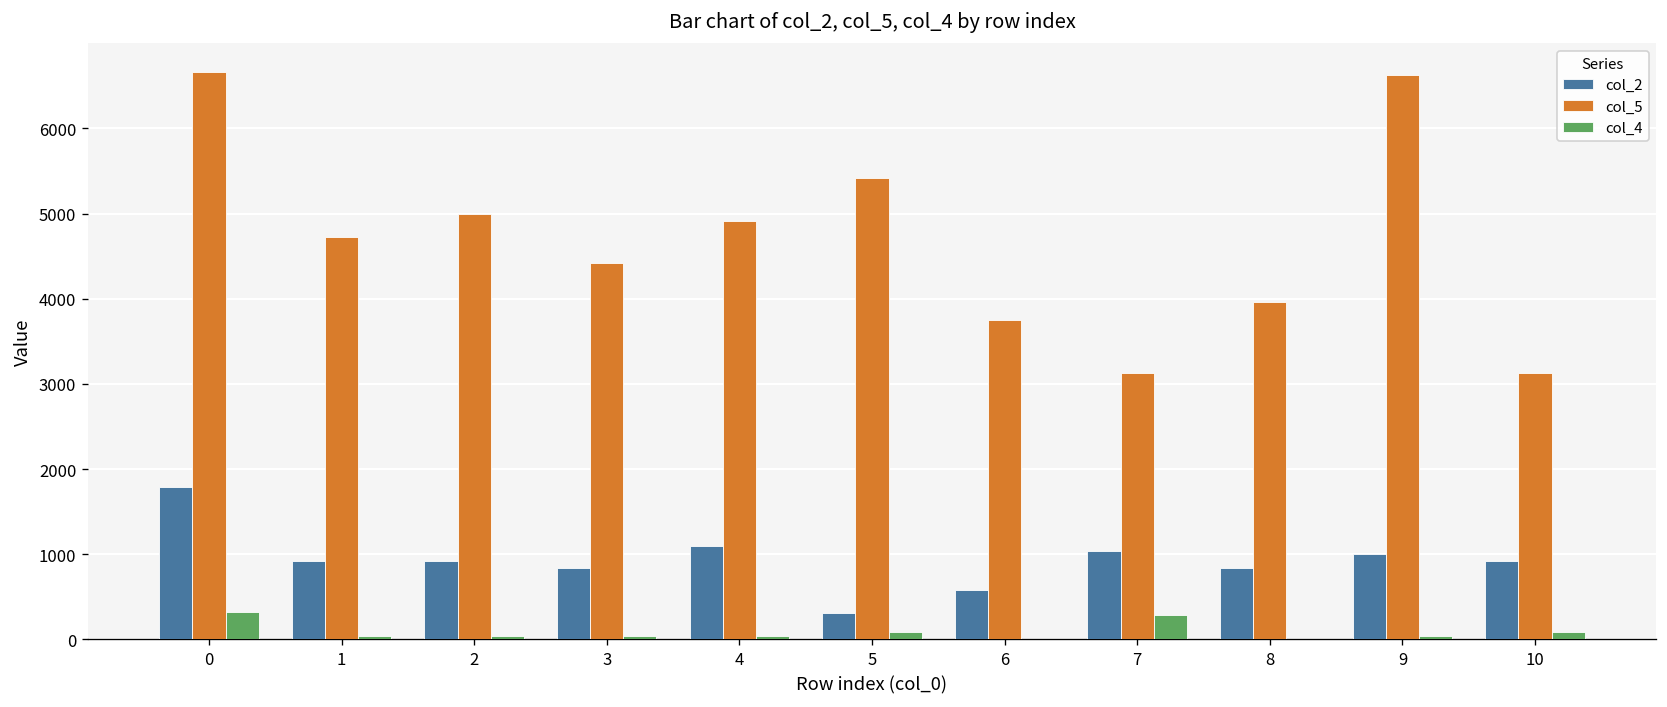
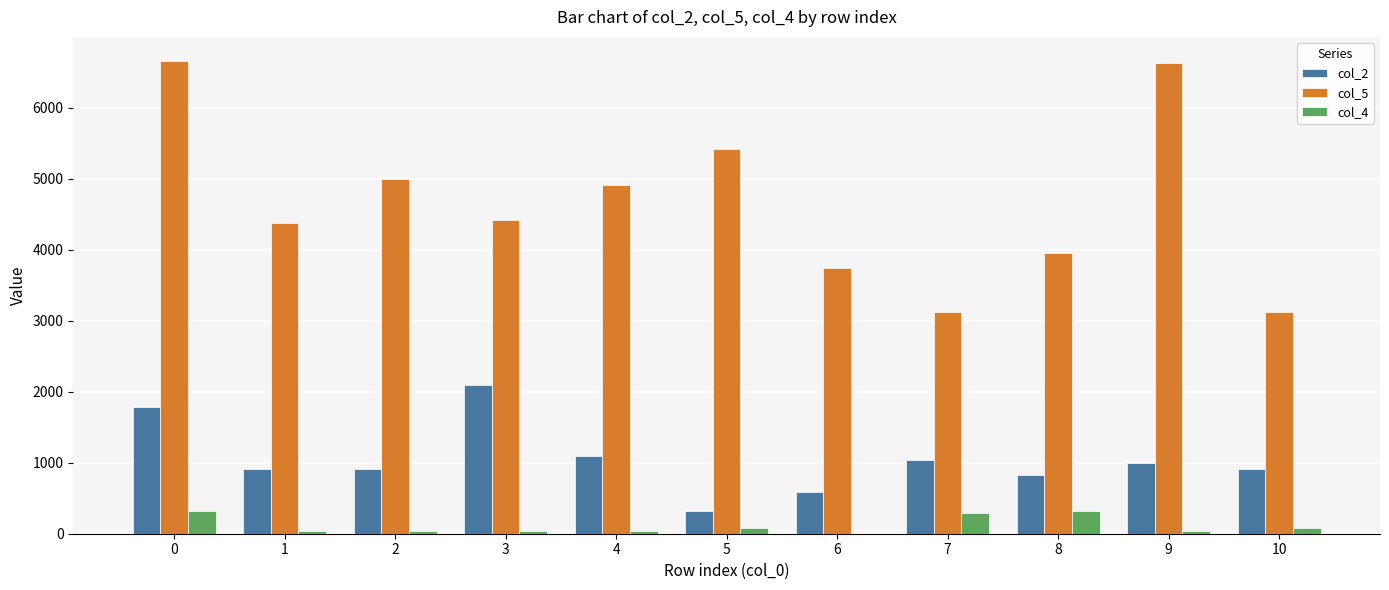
col_5, 1: 4700 -> 4400
col_2, 3: 800 -> 2100
col_4, 8: 0 -> 300
